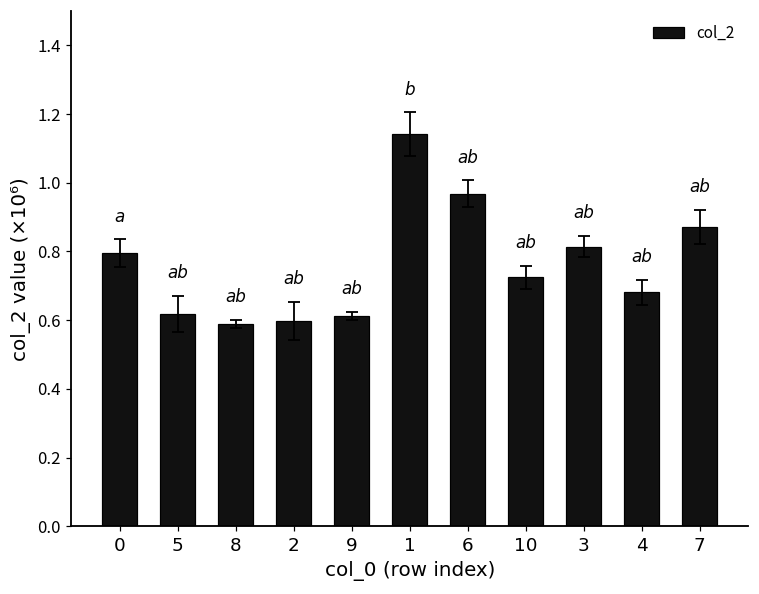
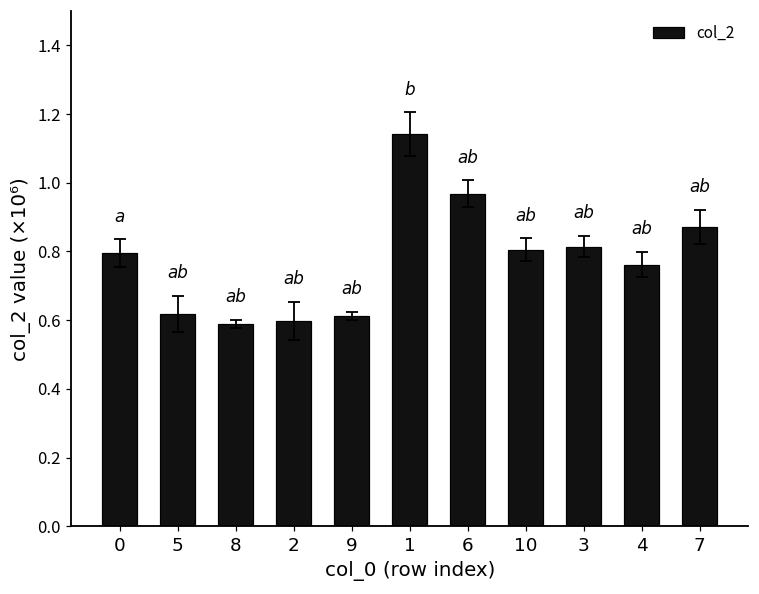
col_2, 10: 0.72 -> 0.80
col_2, 4: 0.68 -> 0.76
